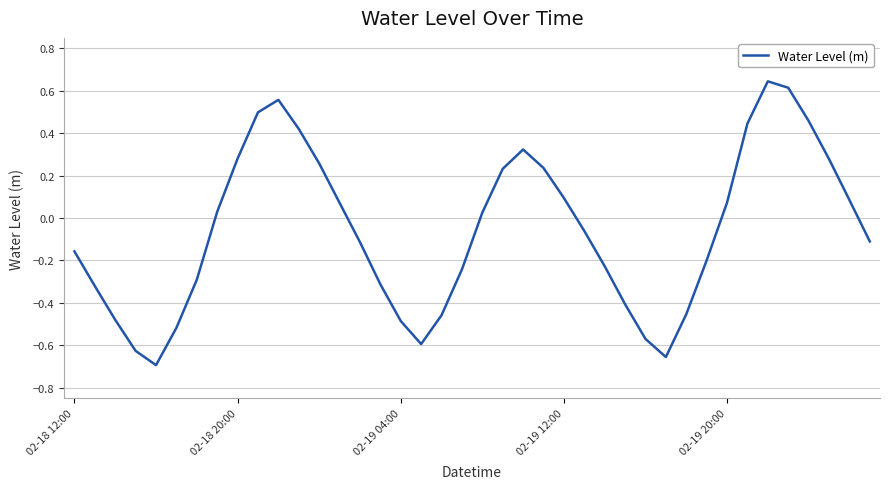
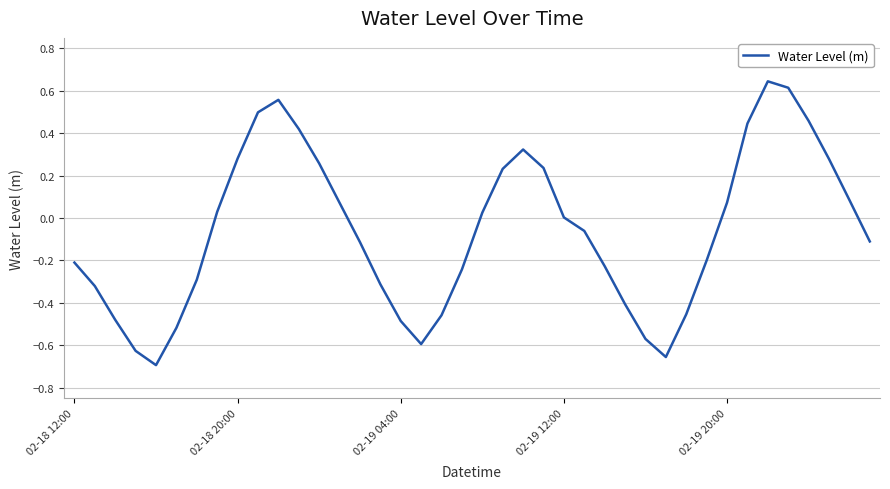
02-18 12:00: -0.16 -> -0.21
02-19 12:00: 0.09 -> 0.00
